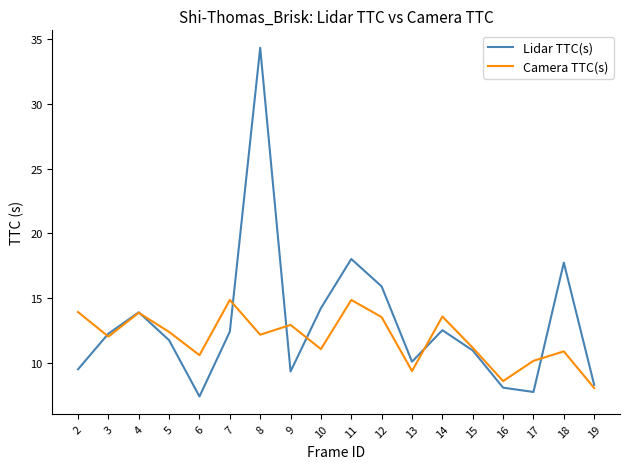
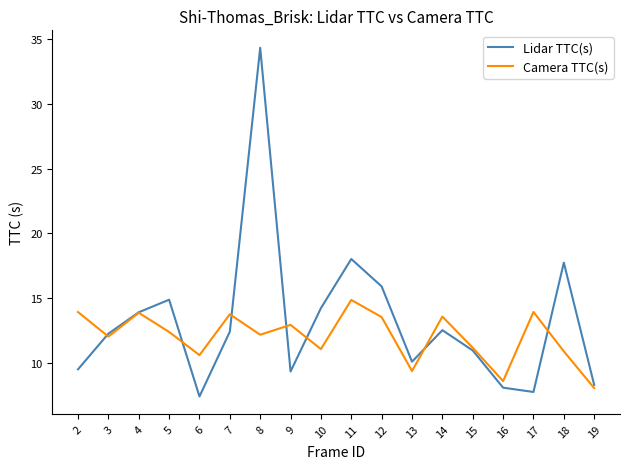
Lidar TTC(s), 5: 11.8 -> 14.9
Camera TTC(s), 7: 14.9 -> 13.8
Camera TTC(s), 17: 10.2 -> 13.9
